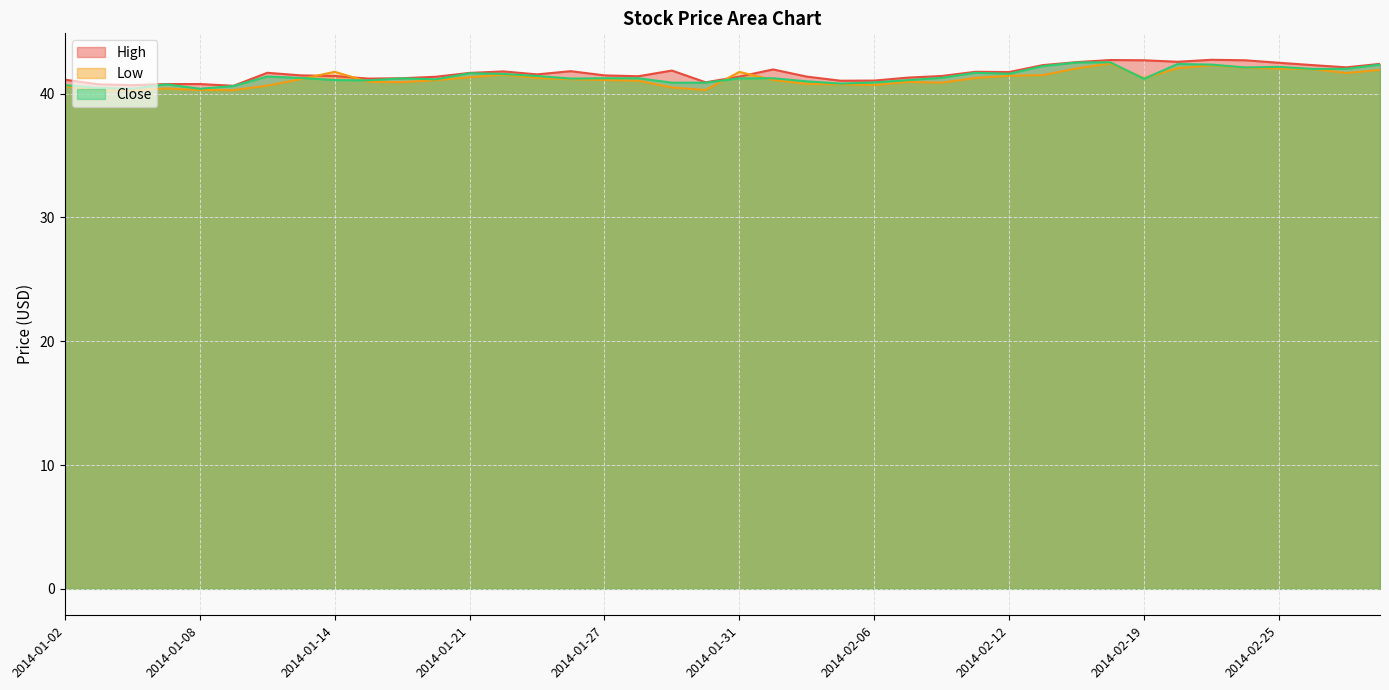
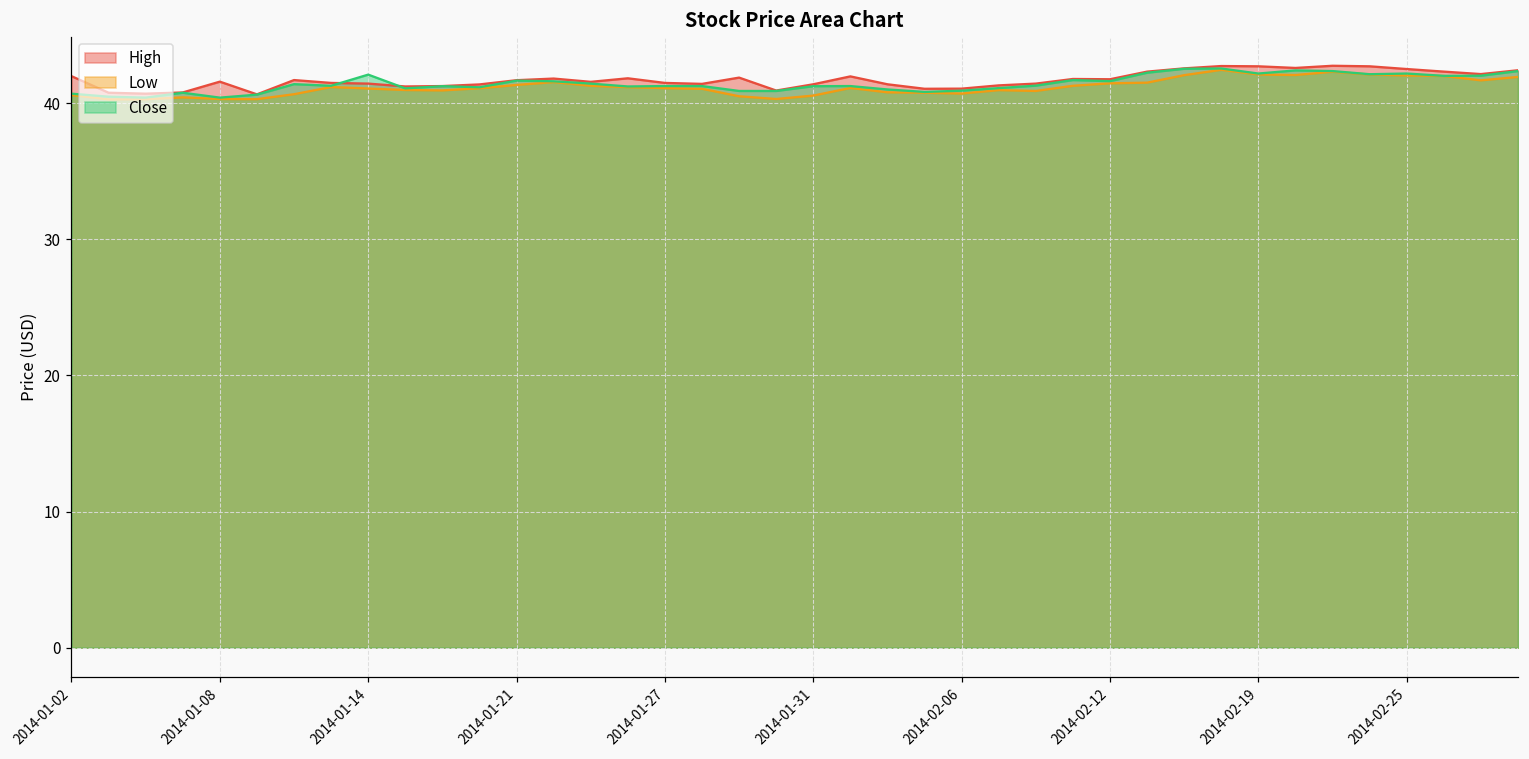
High, 2014-01-02: 41.1 -> 42.0
High, 2014-01-08: 40.8 -> 41.6
Low, 2014-01-14: 41.8 -> 41.1
Close, 2014-01-14: 41.1 -> 42.1
Low, 2014-01-31: 41.8 -> 40.5
Low, 2014-02-19: 41.3 -> 42.1
Close, 2014-02-19: 41.2 -> 42.2
